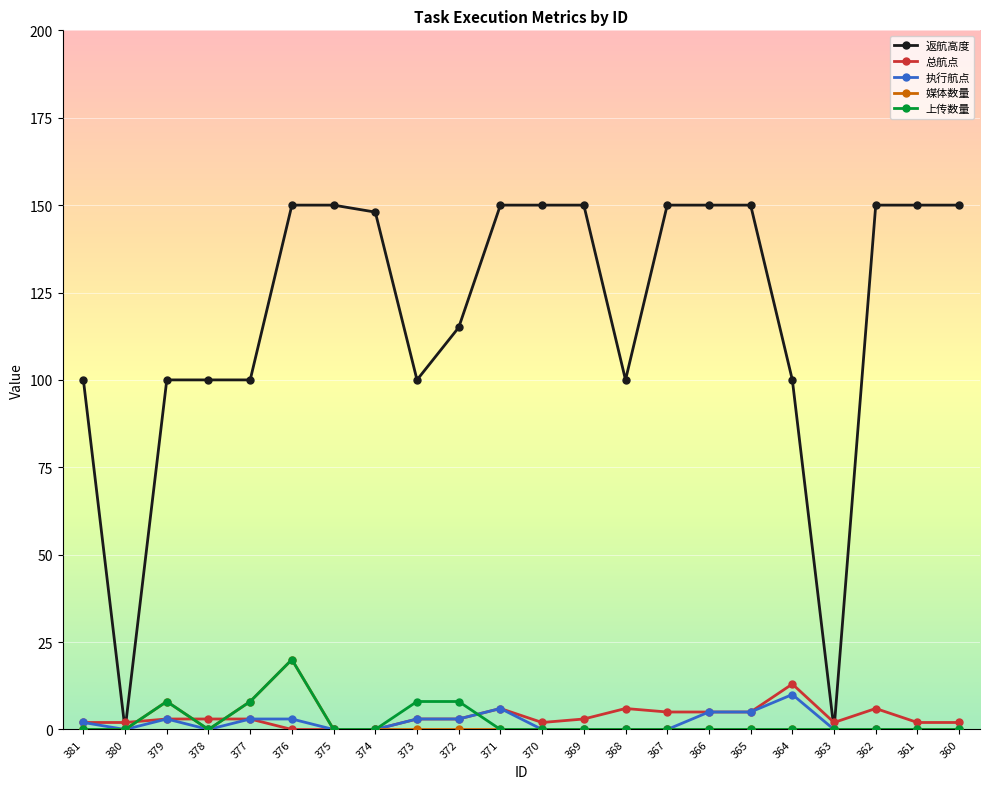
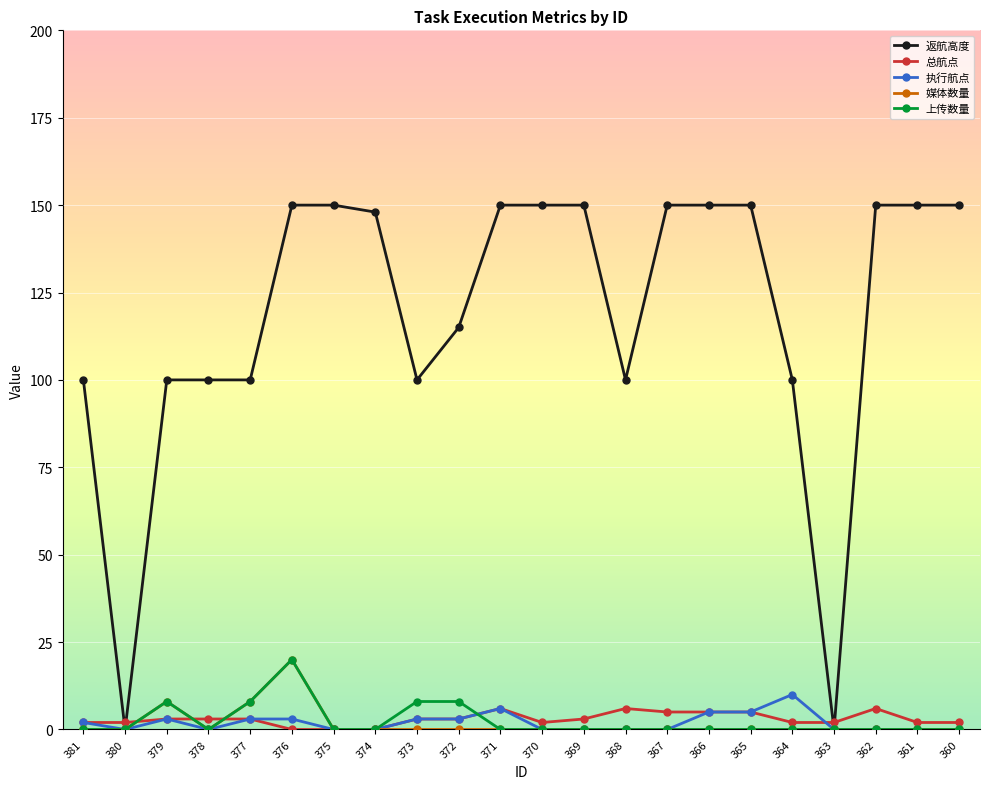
总航点, 364: 13 -> 2
